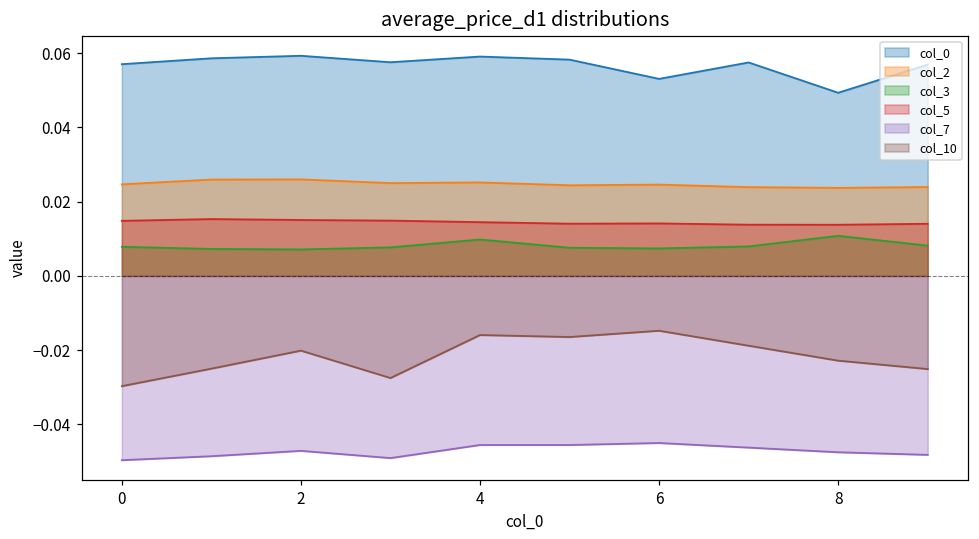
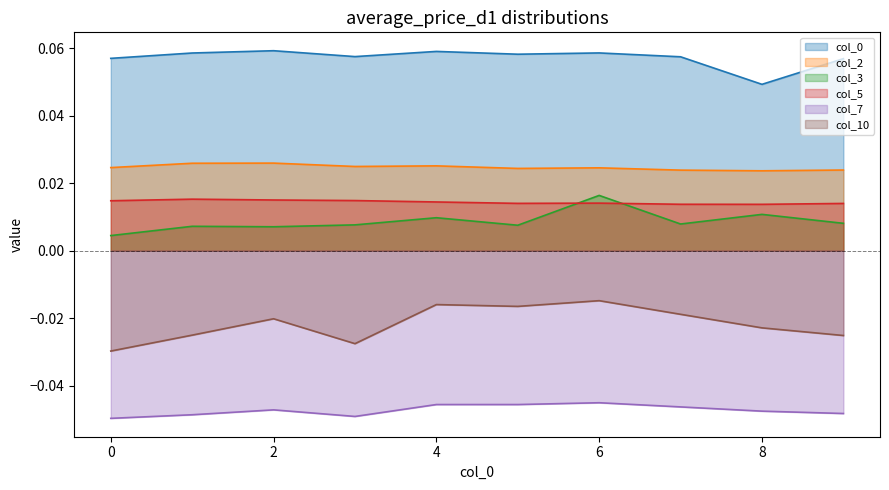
col_3, 0: 0.008 -> 0.005
col_0, 6: 0.053 -> 0.059
col_3, 6: 0.007 -> 0.016
